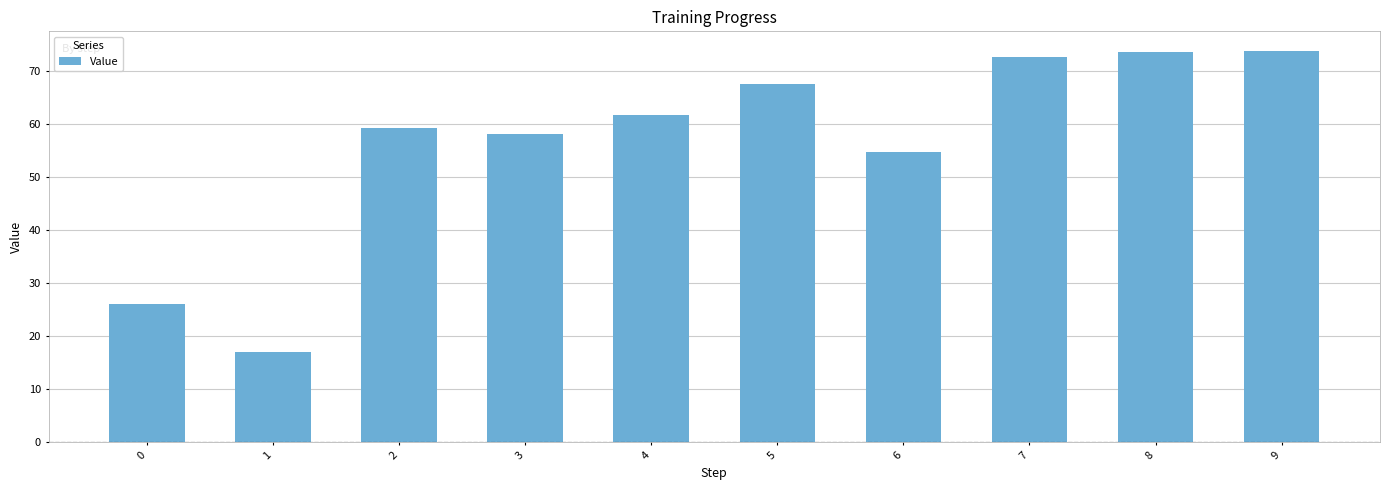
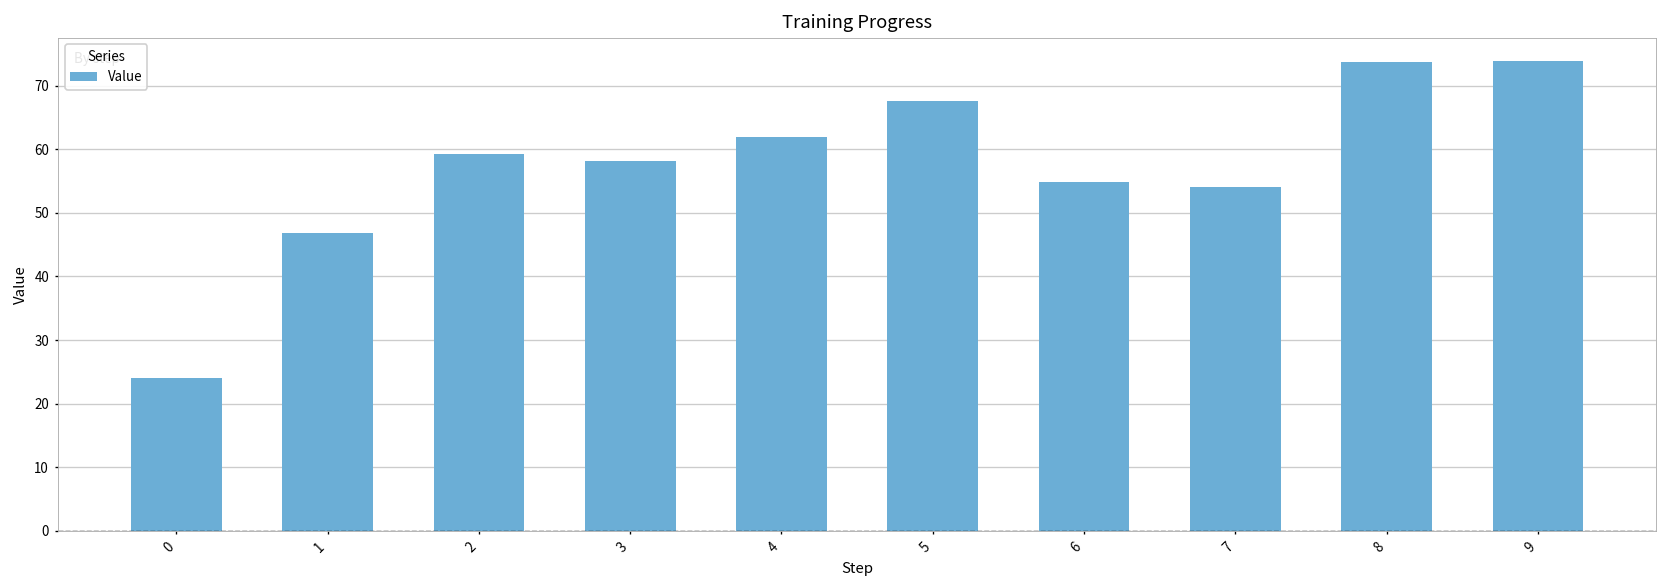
0: 26 -> 24
1: 17 -> 47
7: 73 -> 54
